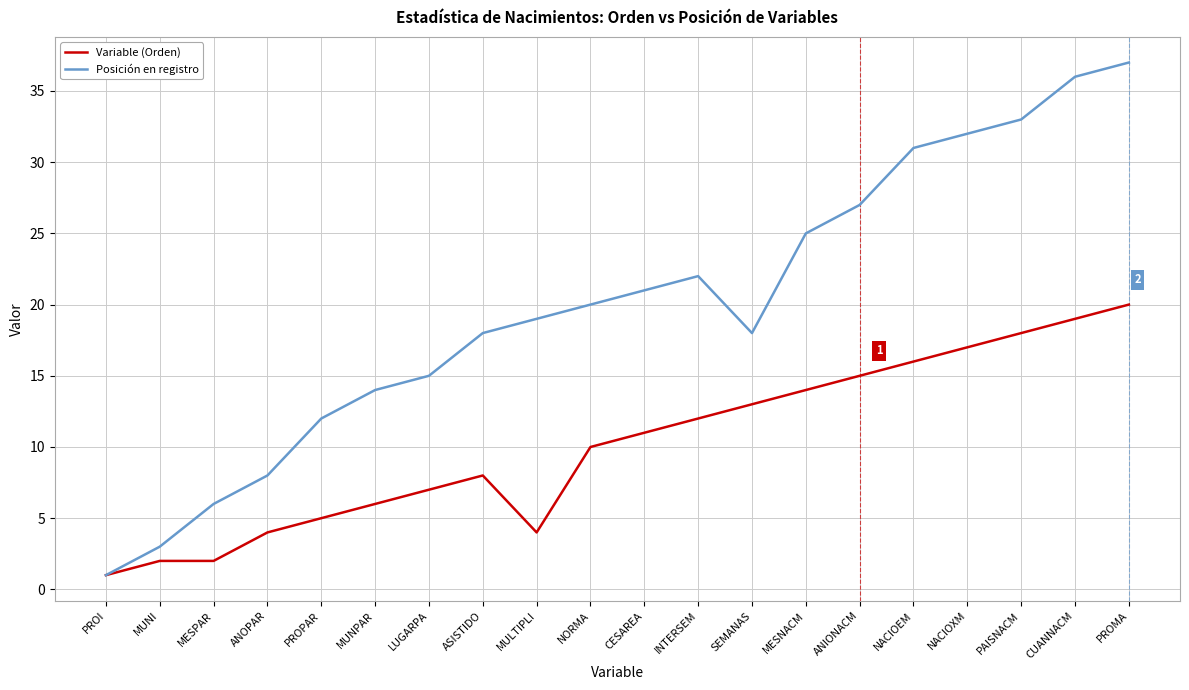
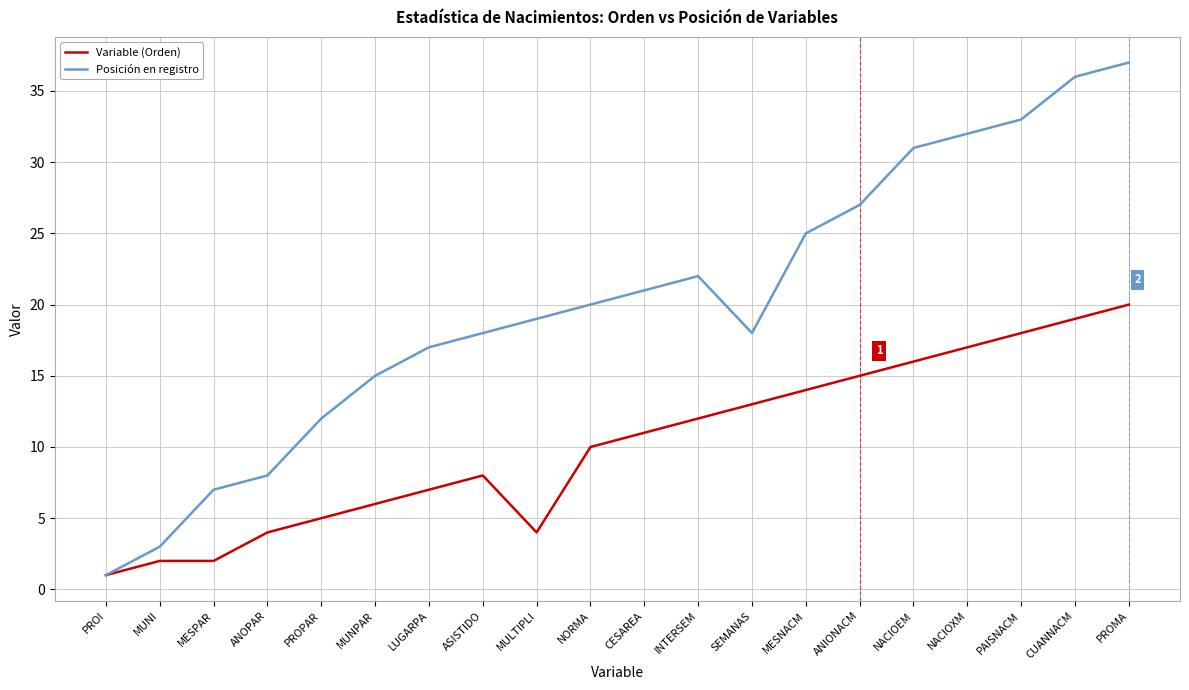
Posición en registro, MESPAR: 6 -> 7
Posición en registro, MUNPAR: 14 -> 15
Posición en registro, LUGARPA: 15 -> 17
